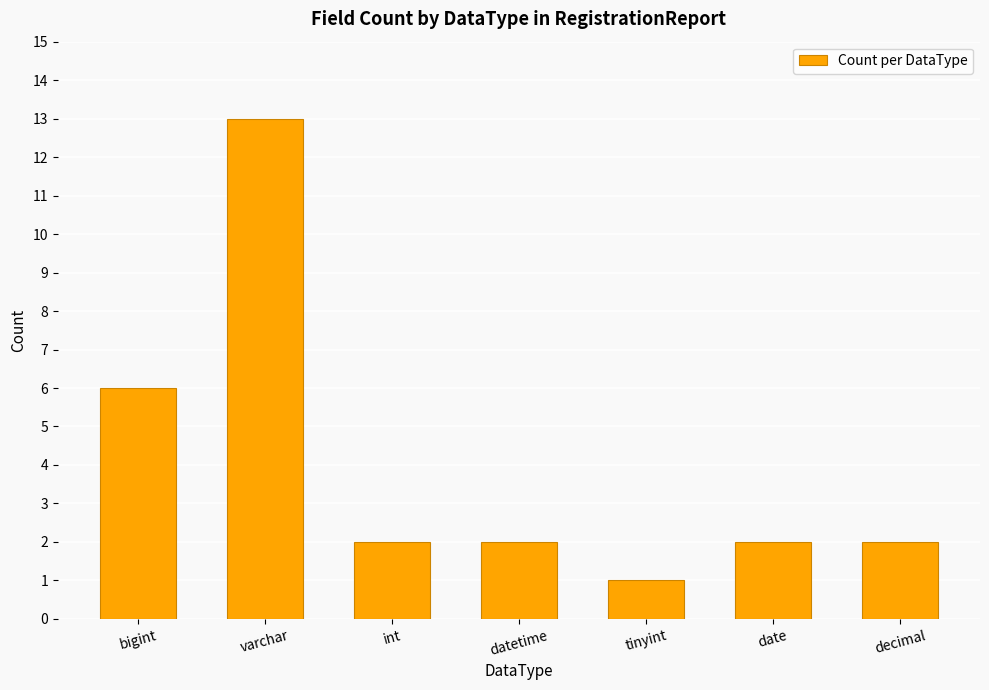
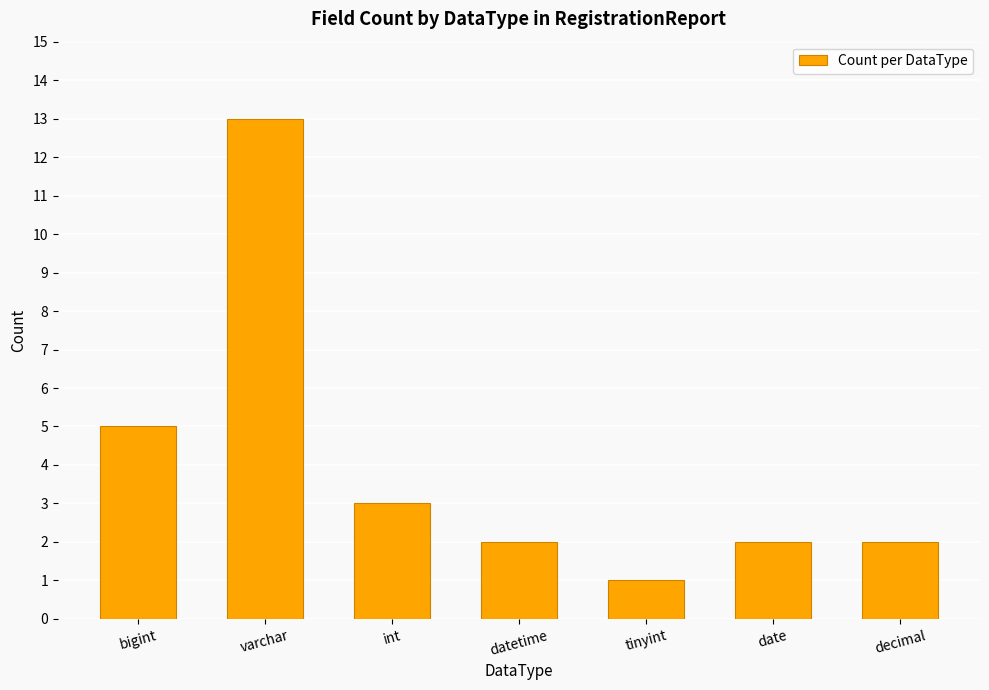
bigint: 6 -> 5
int: 2 -> 3
